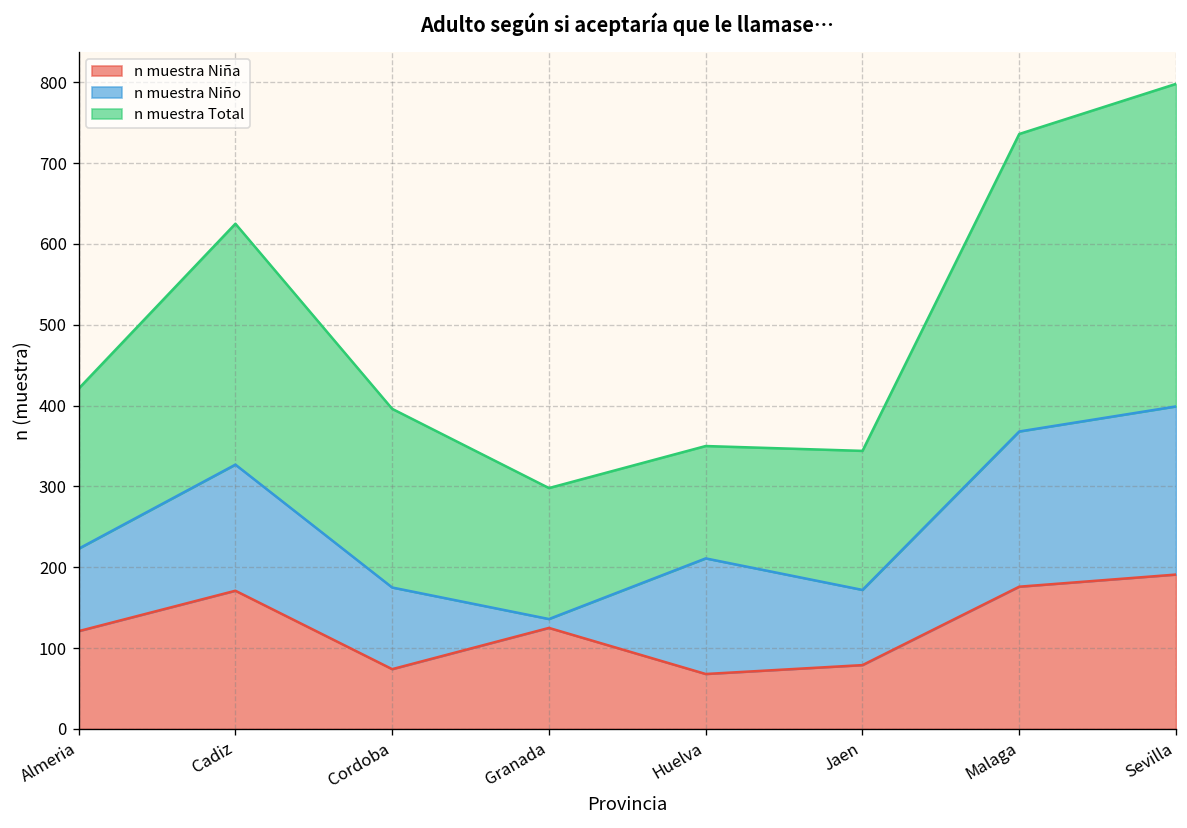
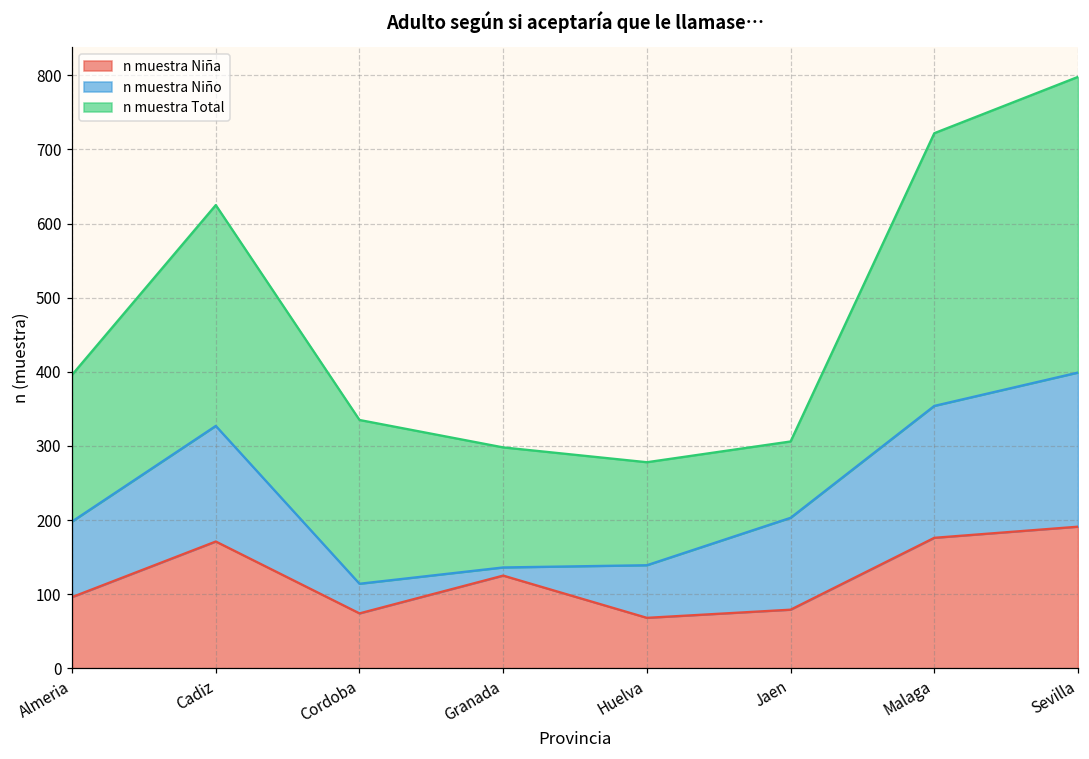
n muestra Niña, Almeria: 120 -> 100
n muestra Niño, Cordoba: 100 -> 40
n muestra Niño, Huelva: 140 -> 70
n muestra Niño, Jaen: 90 -> 120
n muestra Total, Jaen: 170 -> 100
n muestra Niño, Malaga: 190 -> 180
